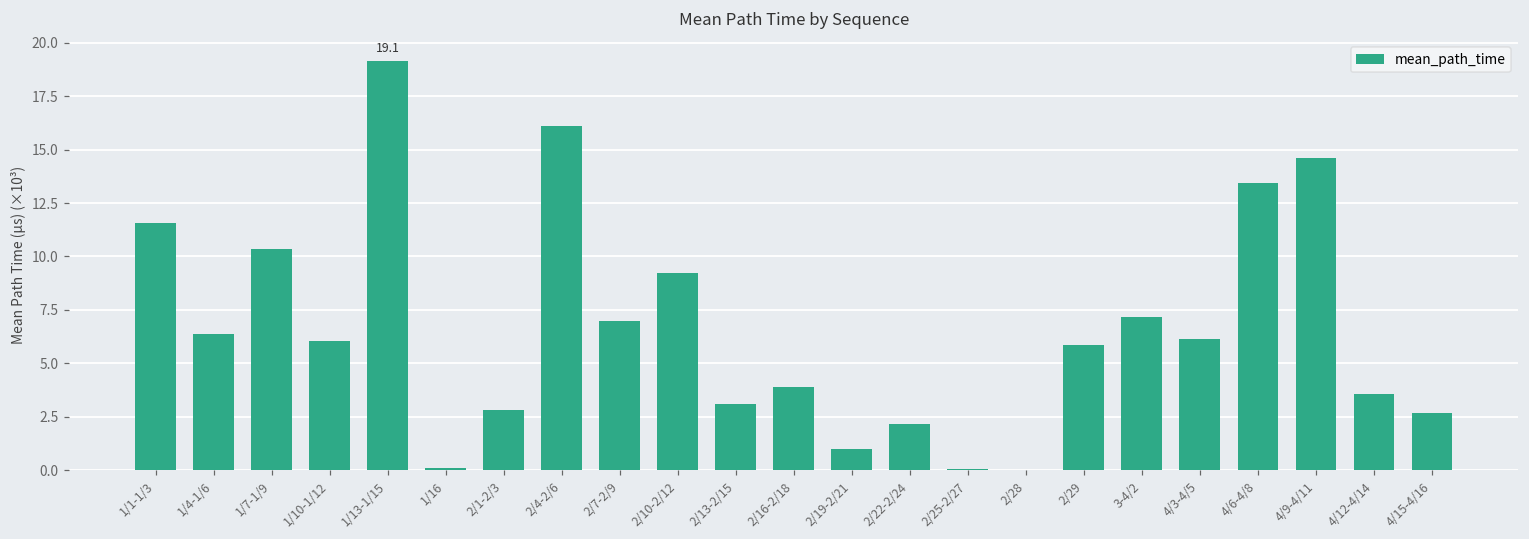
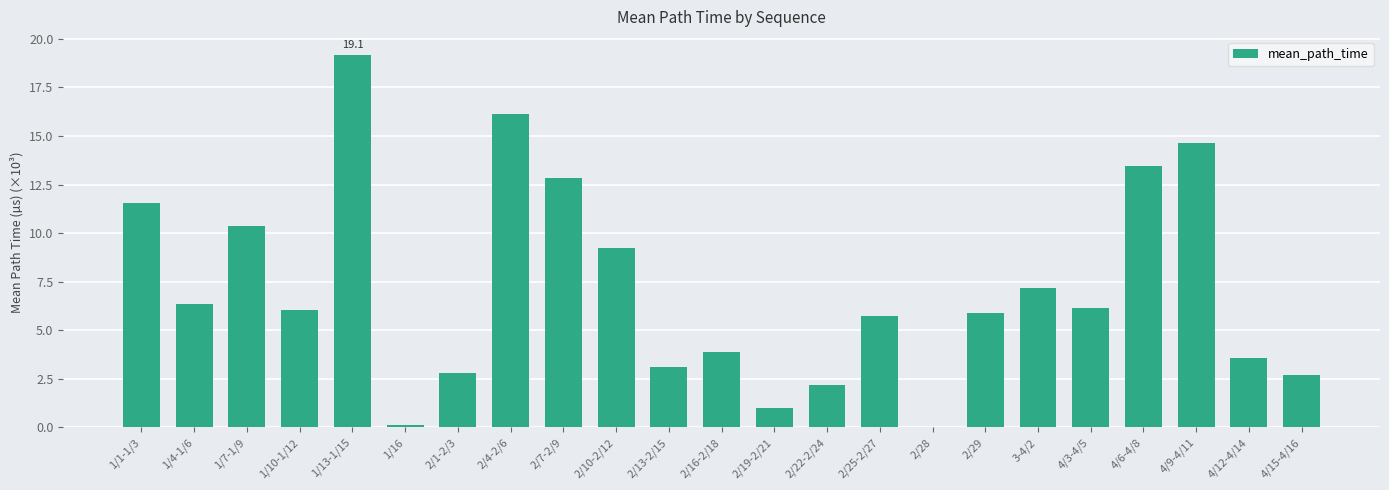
2/7-2/9: 7.0 -> 12.9
2/25-2/27: 0.1 -> 5.7
